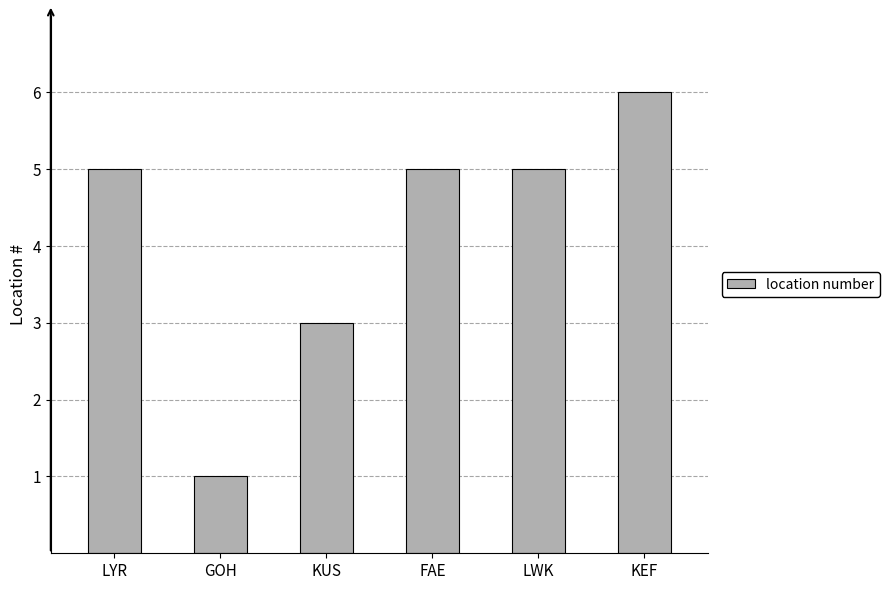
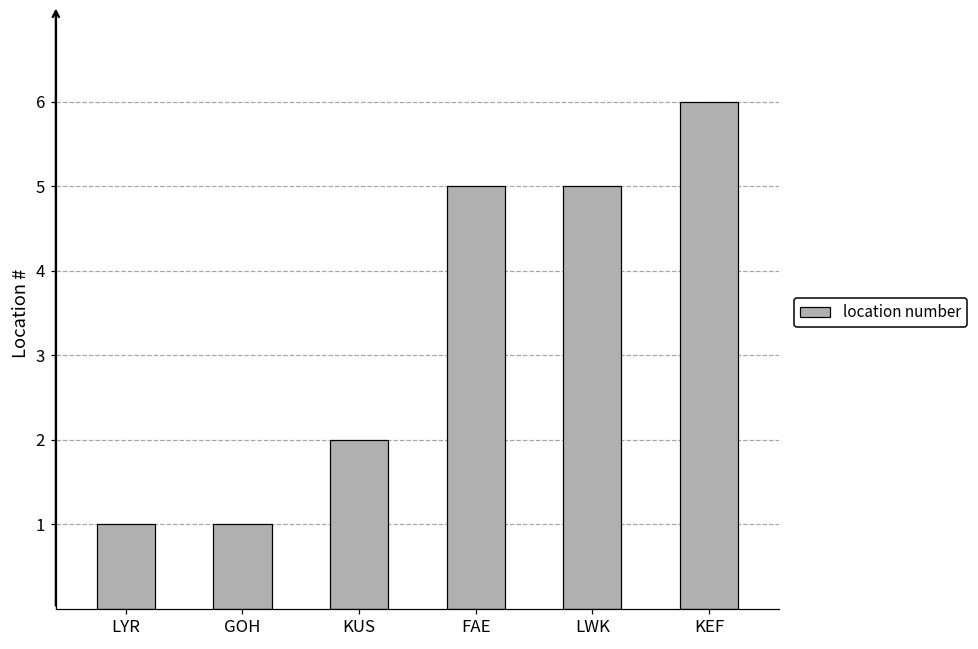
LYR: 5 -> 1
KUS: 3 -> 2
